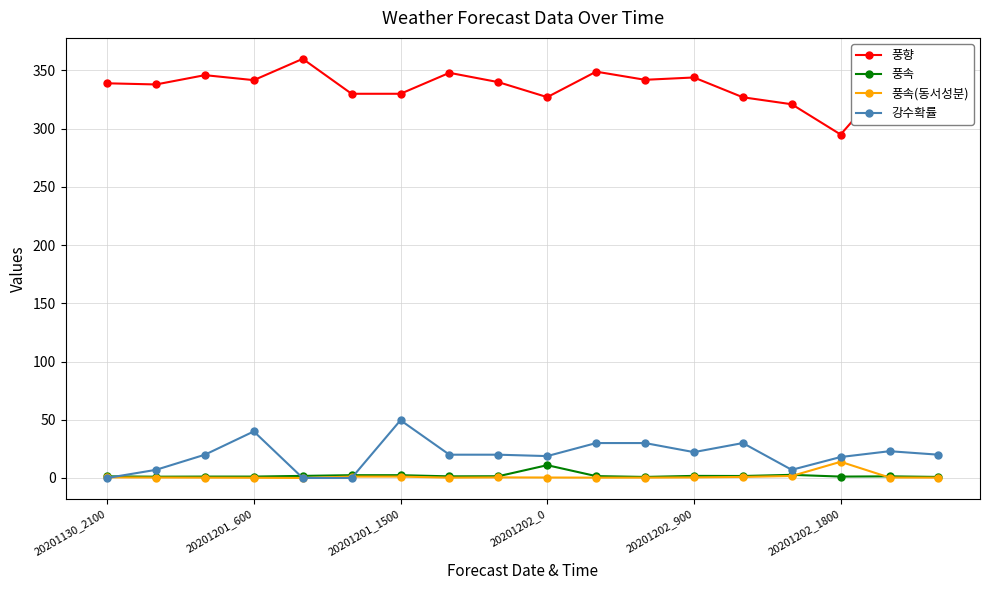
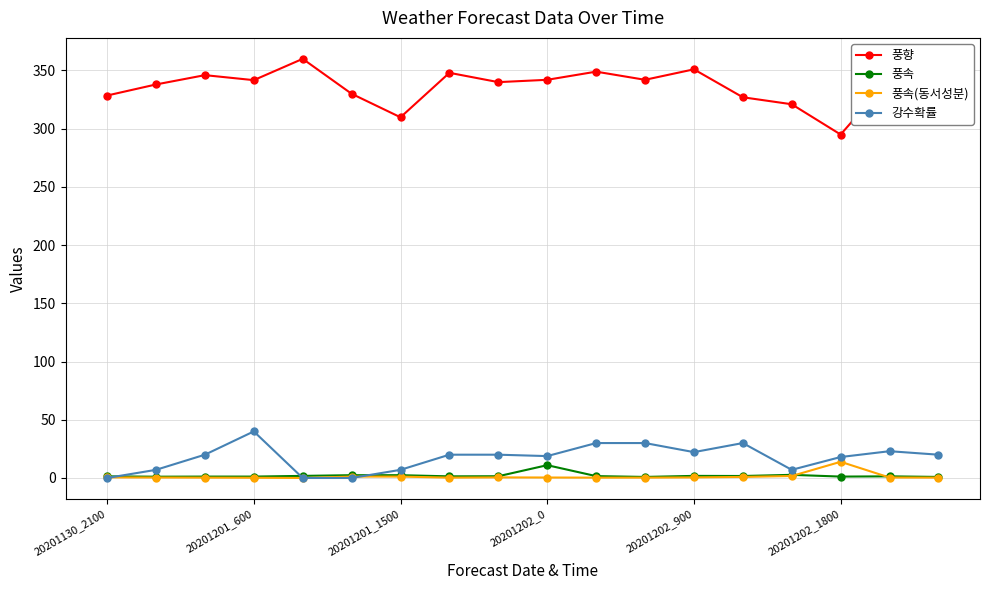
풍향, 20201130_2100: 339 -> 329
풍향, 20201201_1500: 330 -> 310
강수확률, 20201201_1500: 50 -> 7
풍향, 20201202_0: 327 -> 342
풍향, 20201202_900: 344 -> 351
